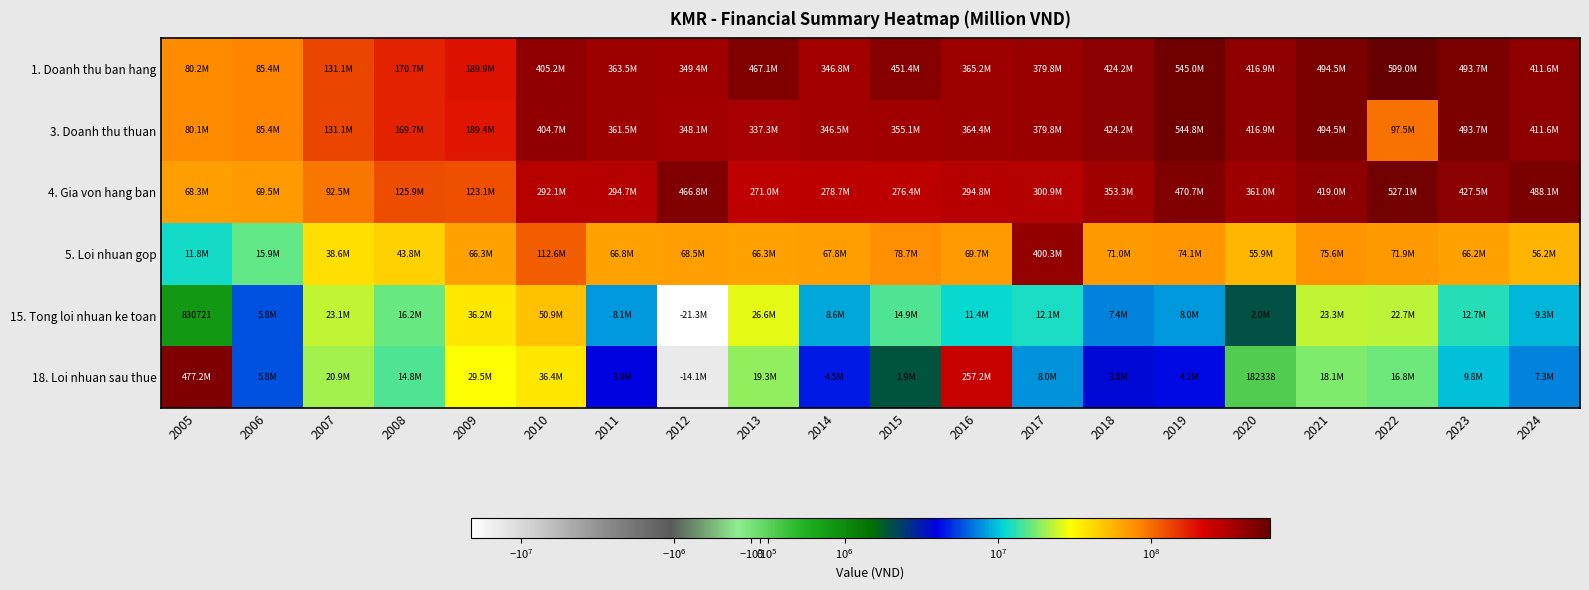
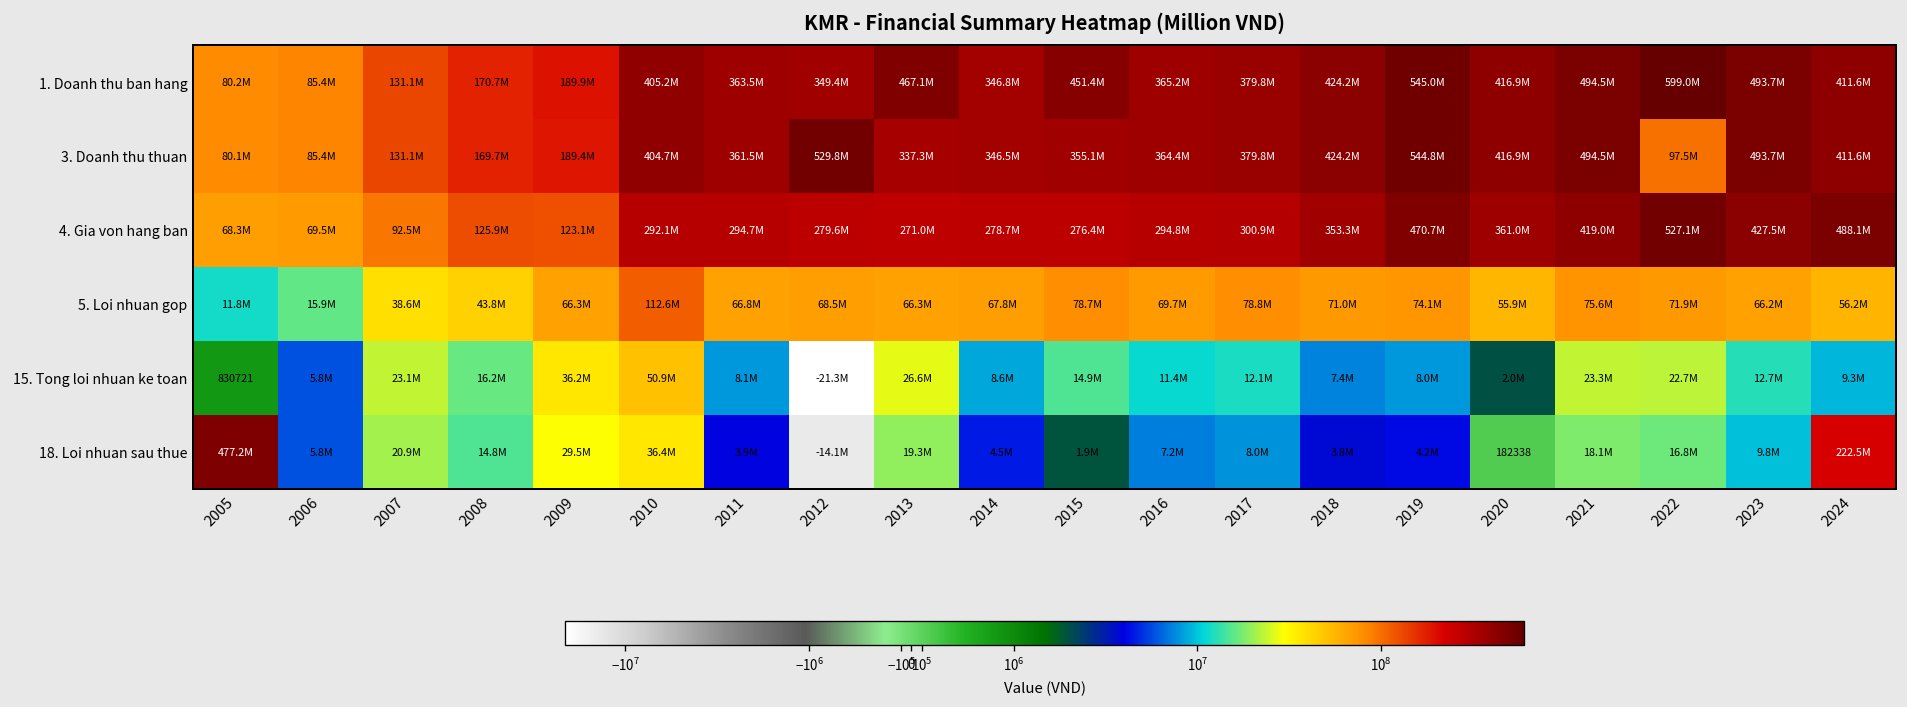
3. Doanh thu thuan, 2012: 348.1M -> 529.8M
4. Gia von hang ban, 2012: 466.8M -> 279.6M
5. Loi nhuan gop, 2017: 400.3M -> 78.8M
18. Loi nhuan sau thue, 2016: 257.2M -> 7.2M
18. Loi nhuan sau thue, 2024: 7.3M -> 222.5M
